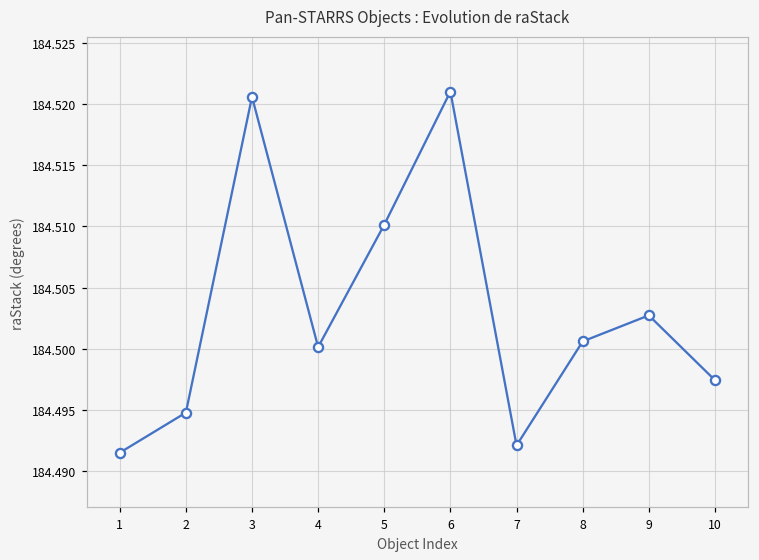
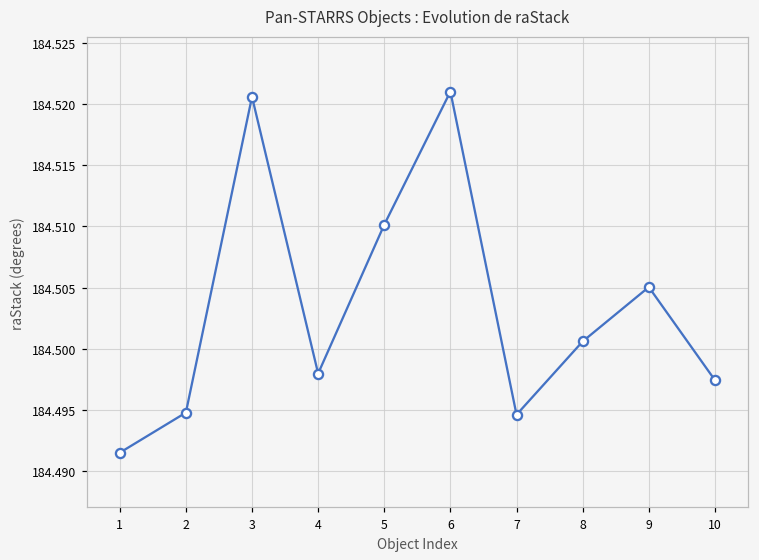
4: 184.5001 -> 184.4980
7: 184.4921 -> 184.4946
9: 184.5027 -> 184.5050
